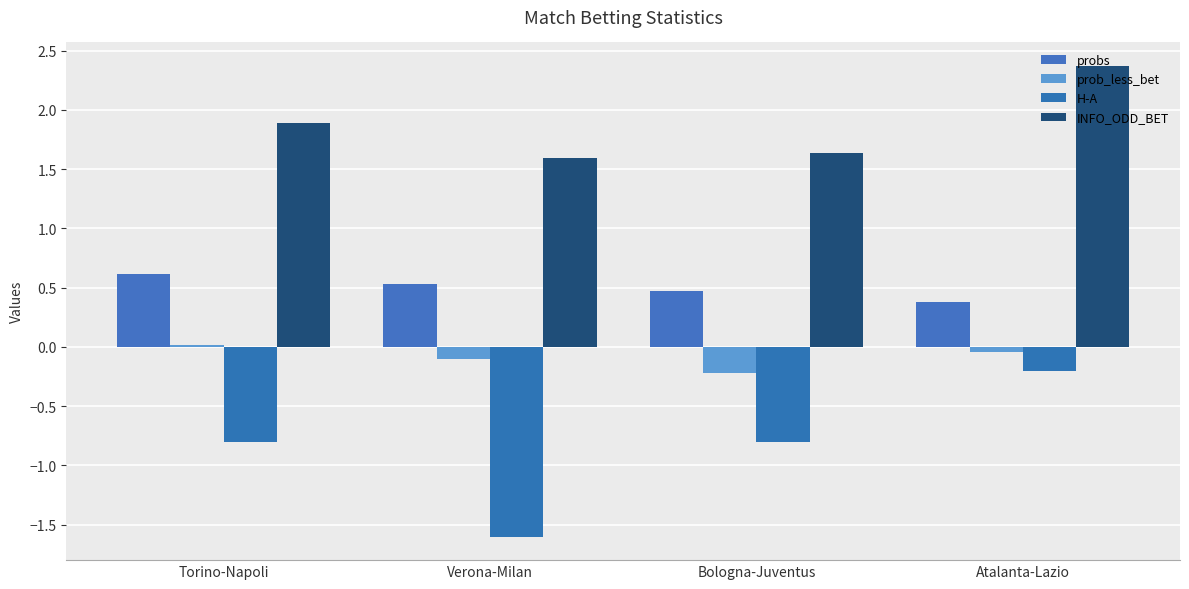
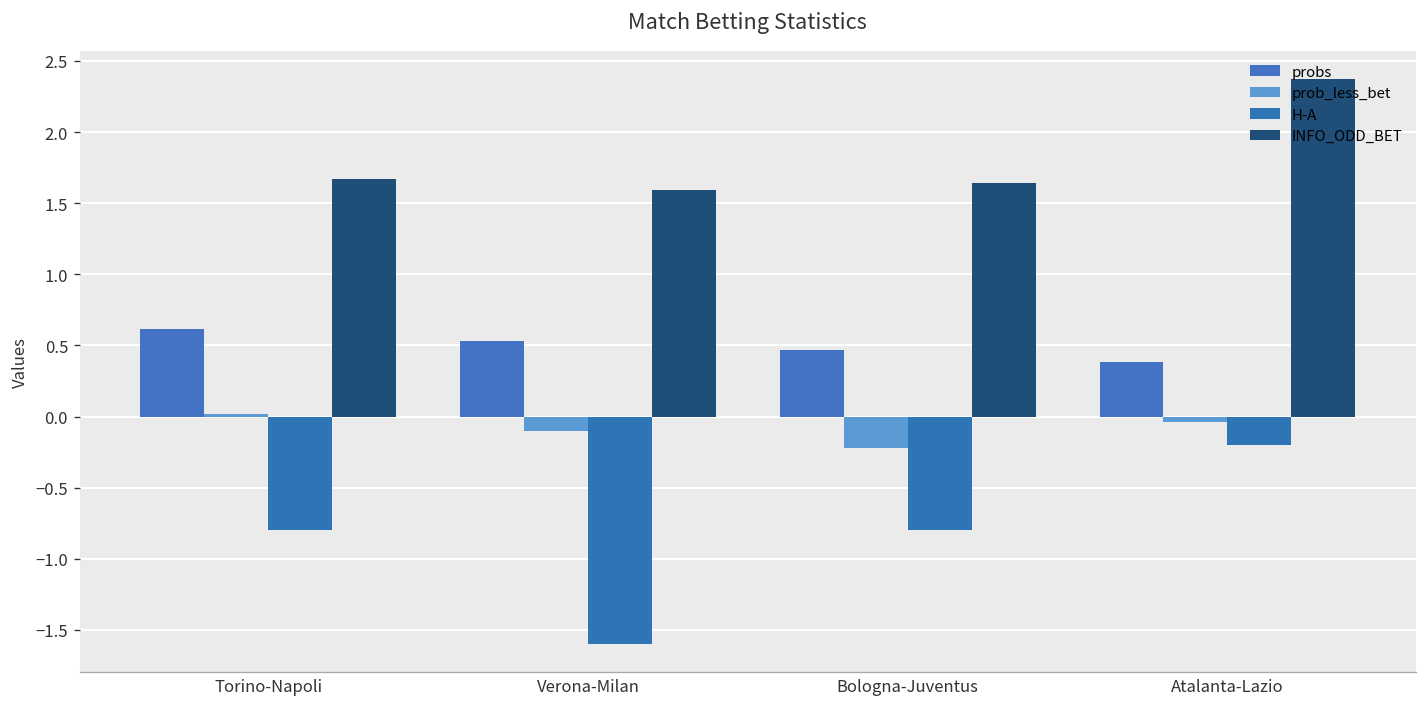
INFO_ODD_BET, Torino-Napoli: 1.89 -> 1.67
